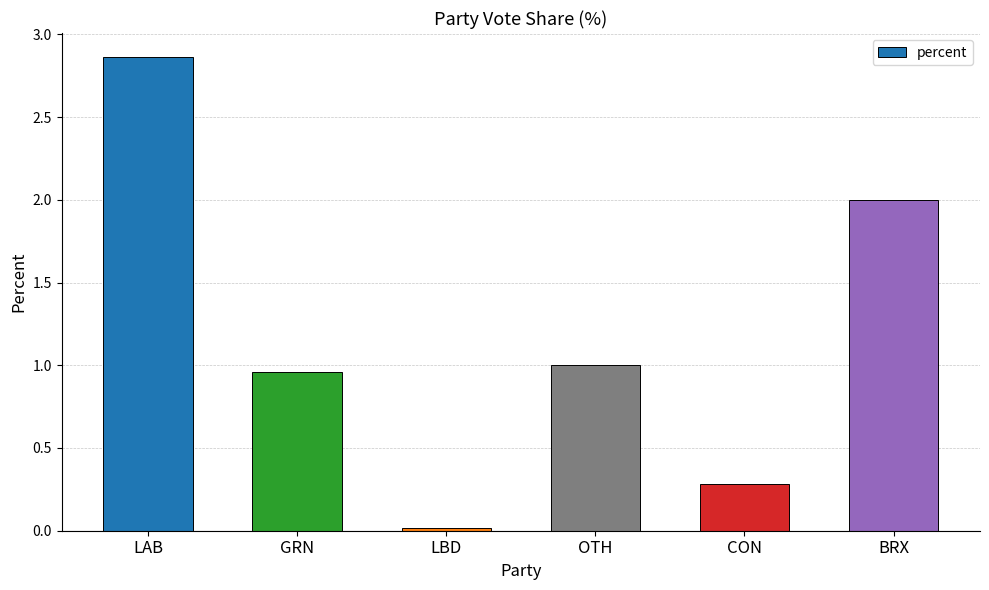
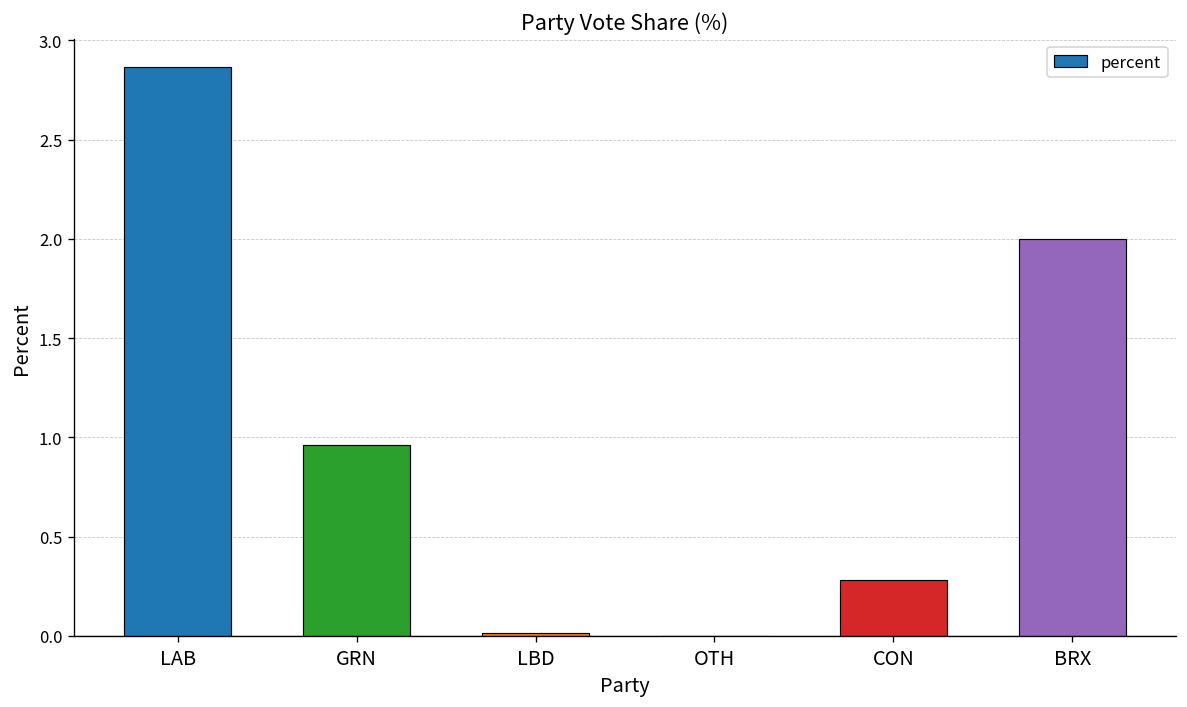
OTH: 1 -> 0
